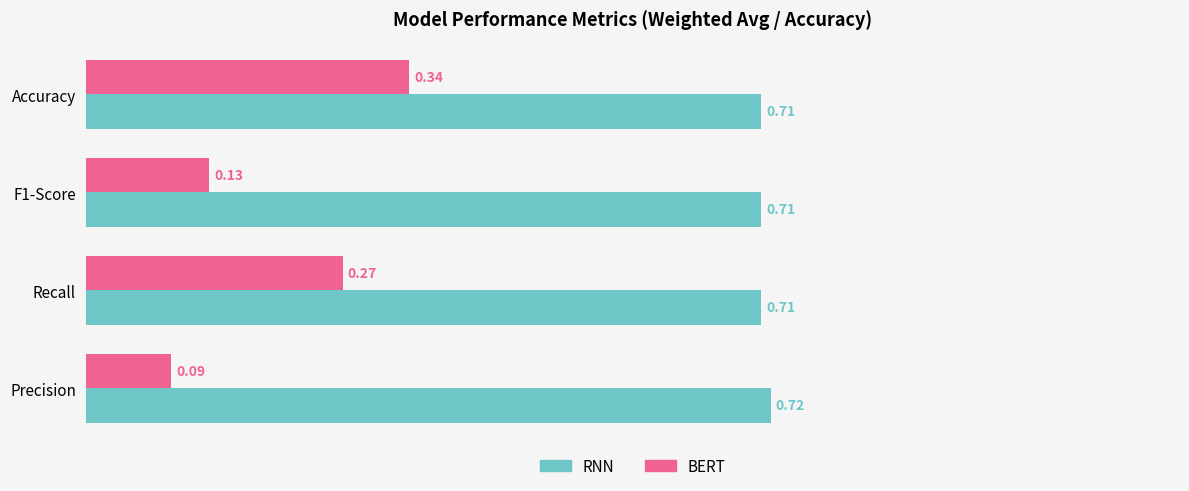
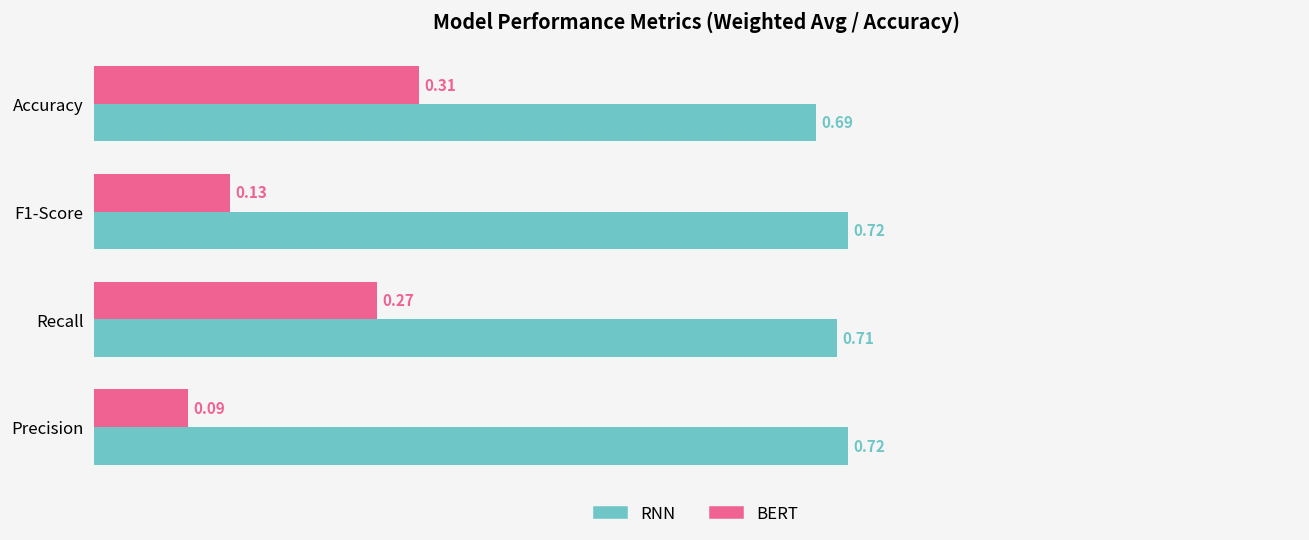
BERT, Accuracy: 0.34 -> 0.31
RNN, Accuracy: 0.71 -> 0.69
RNN, F1-Score: 0.71 -> 0.72
